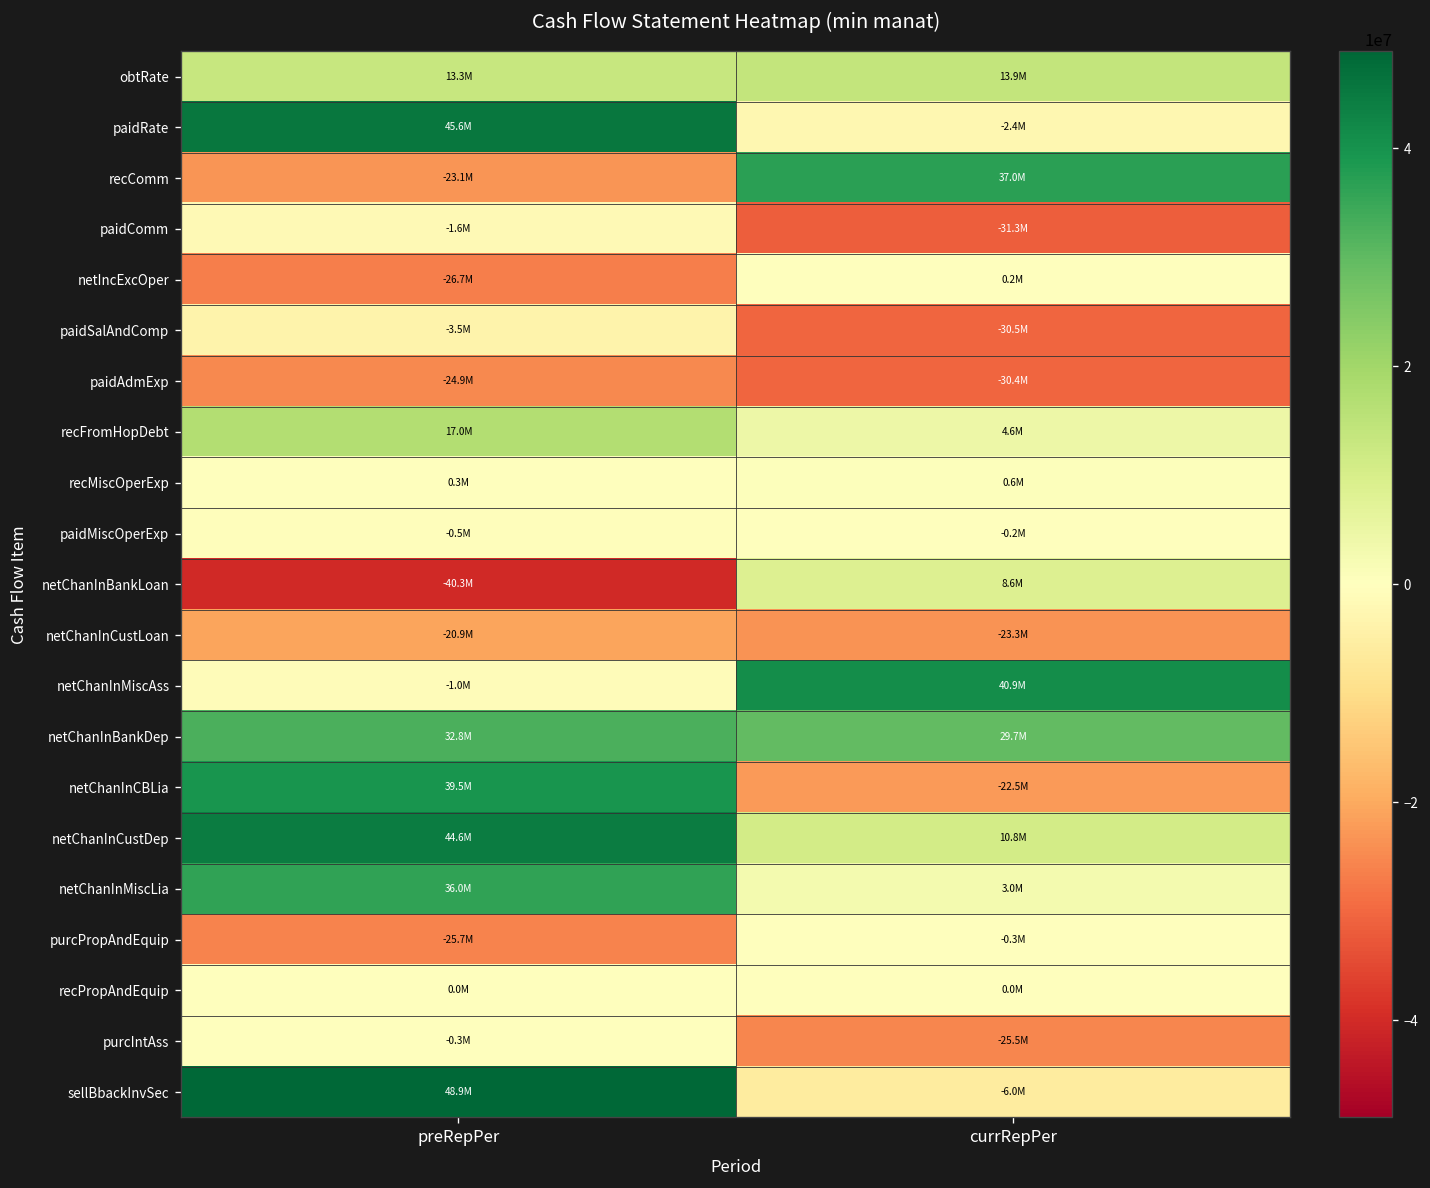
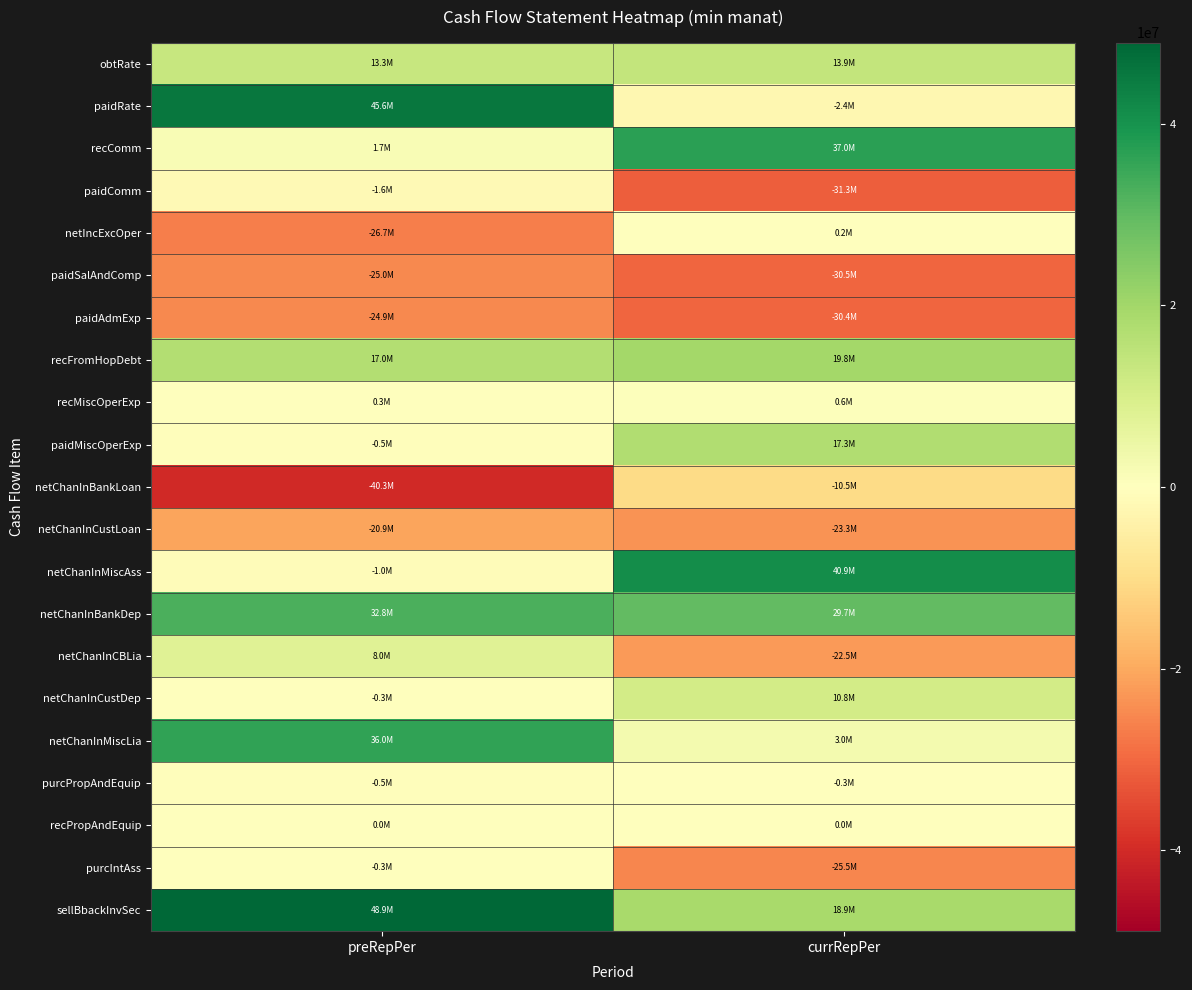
recComm, preRepPer: -23.1M -> 1.7M
paidSalAndComp, preRepPer: -3.5M -> -25.0M
recFromHopDebt, currRepPer: 4.6M -> 19.8M
paidMiscOperExp, currRepPer: -0.2M -> 17.3M
netChanInBankLoan, currRepPer: 8.6M -> -10.5M
netChanInCBLia, preRepPer: 39.5M -> 8.0M
netChanInCustDep, preRepPer: 44.6M -> -0.3M
purcPropAndEquip, preRepPer: -25.7M -> -0.5M
sellBbackInvSec, currRepPer: -6.0M -> 18.9M
